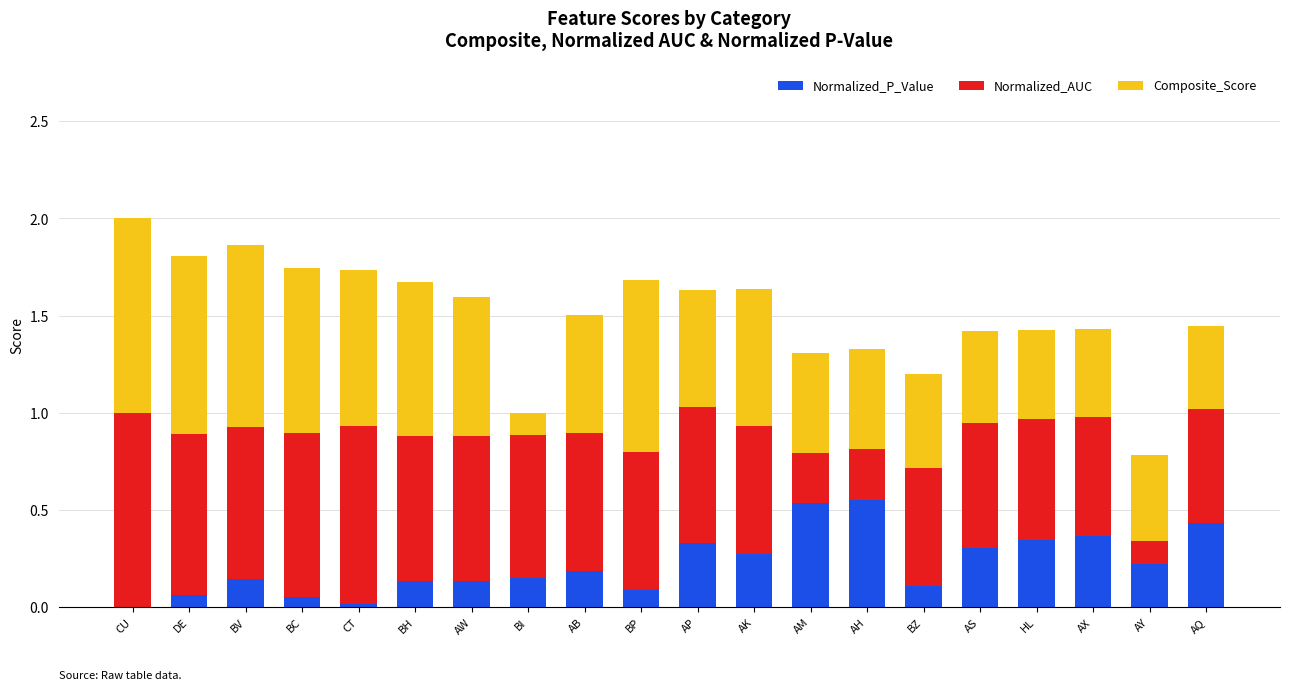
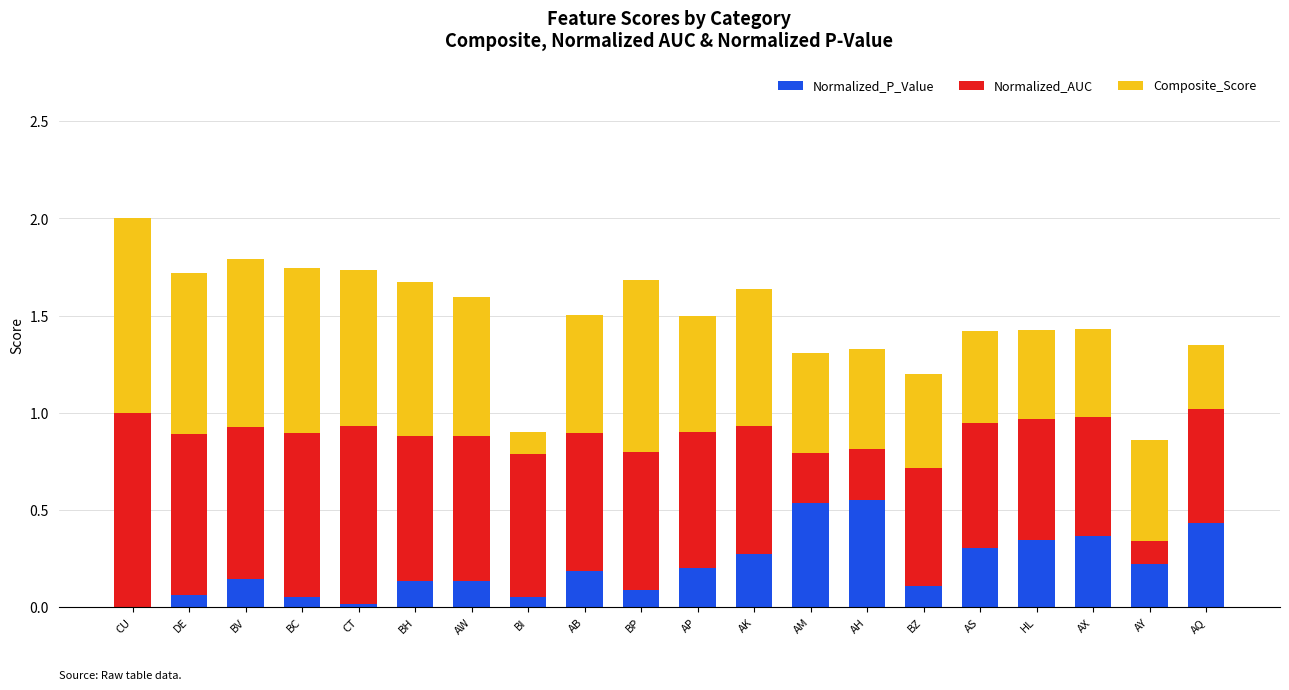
Composite_Score, DE: 0.92 -> 0.83
Composite_Score, BV: 0.94 -> 0.87
Normalized_P_Value, BI: 0.15 -> 0.05
Normalized_P_Value, AP: 0.33 -> 0.20
Composite_Score, AY: 0.44 -> 0.52
Composite_Score, AQ: 0.43 -> 0.33
